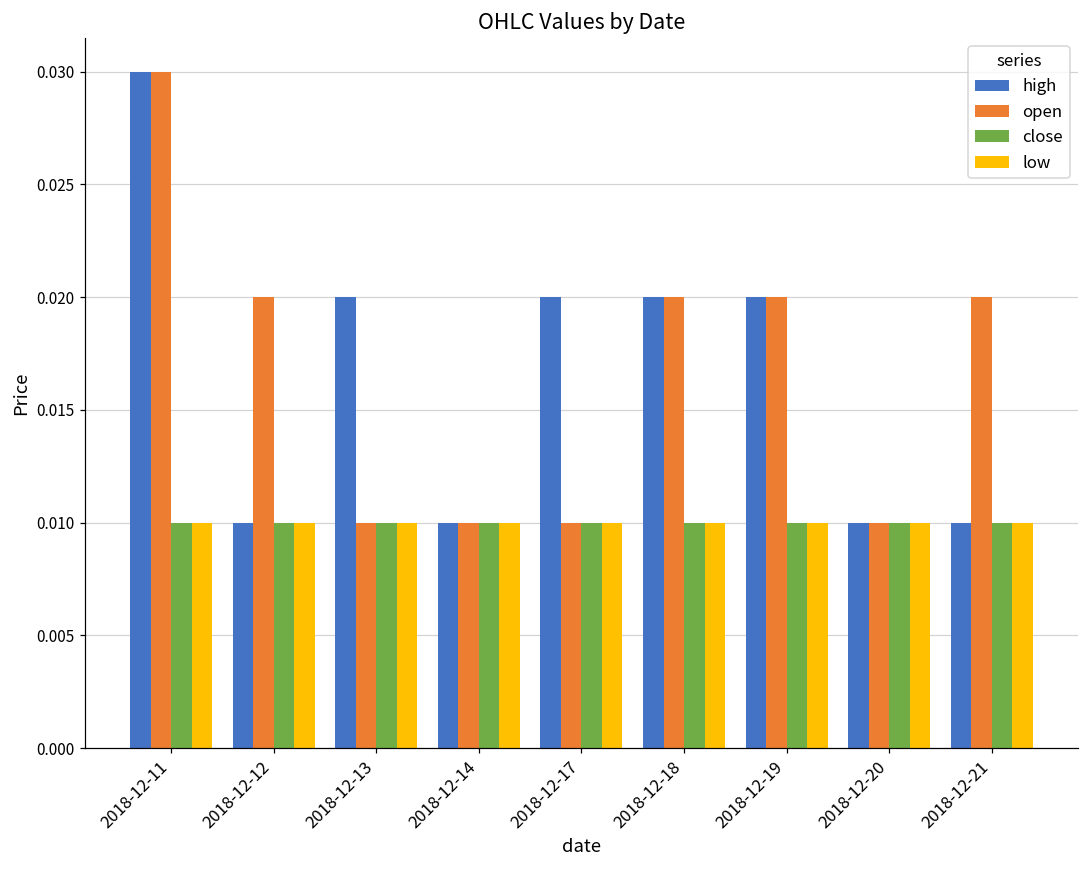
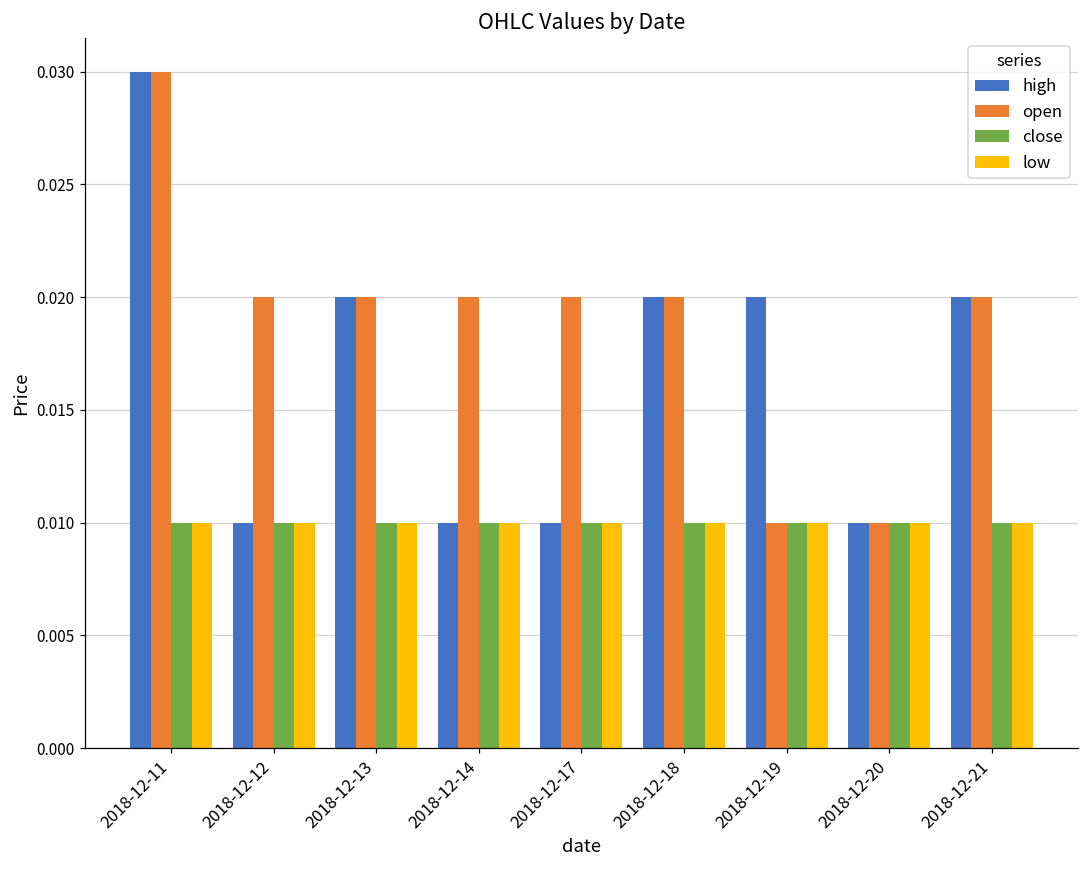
open, 2018-12-13: 0.01 -> 0.02
open, 2018-12-14: 0.01 -> 0.02
high, 2018-12-17: 0.02 -> 0.01
open, 2018-12-17: 0.01 -> 0.02
open, 2018-12-19: 0.02 -> 0.01
high, 2018-12-21: 0.01 -> 0.02
